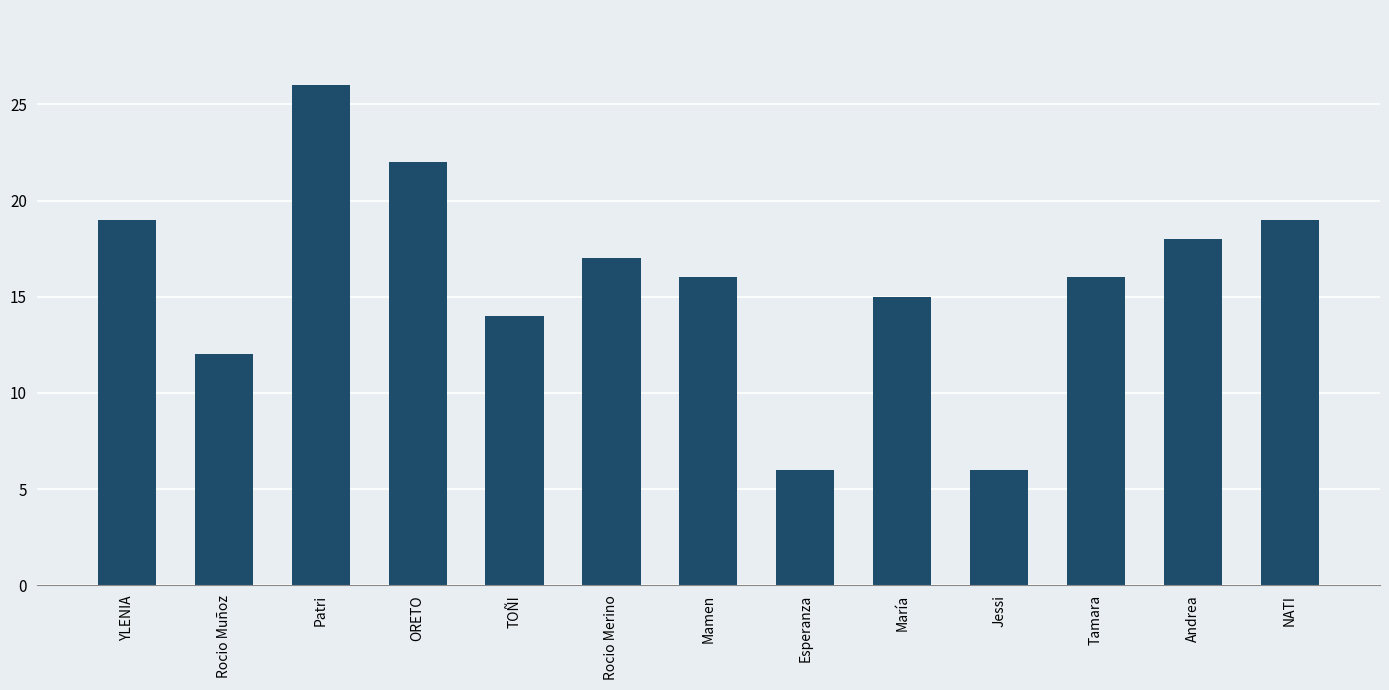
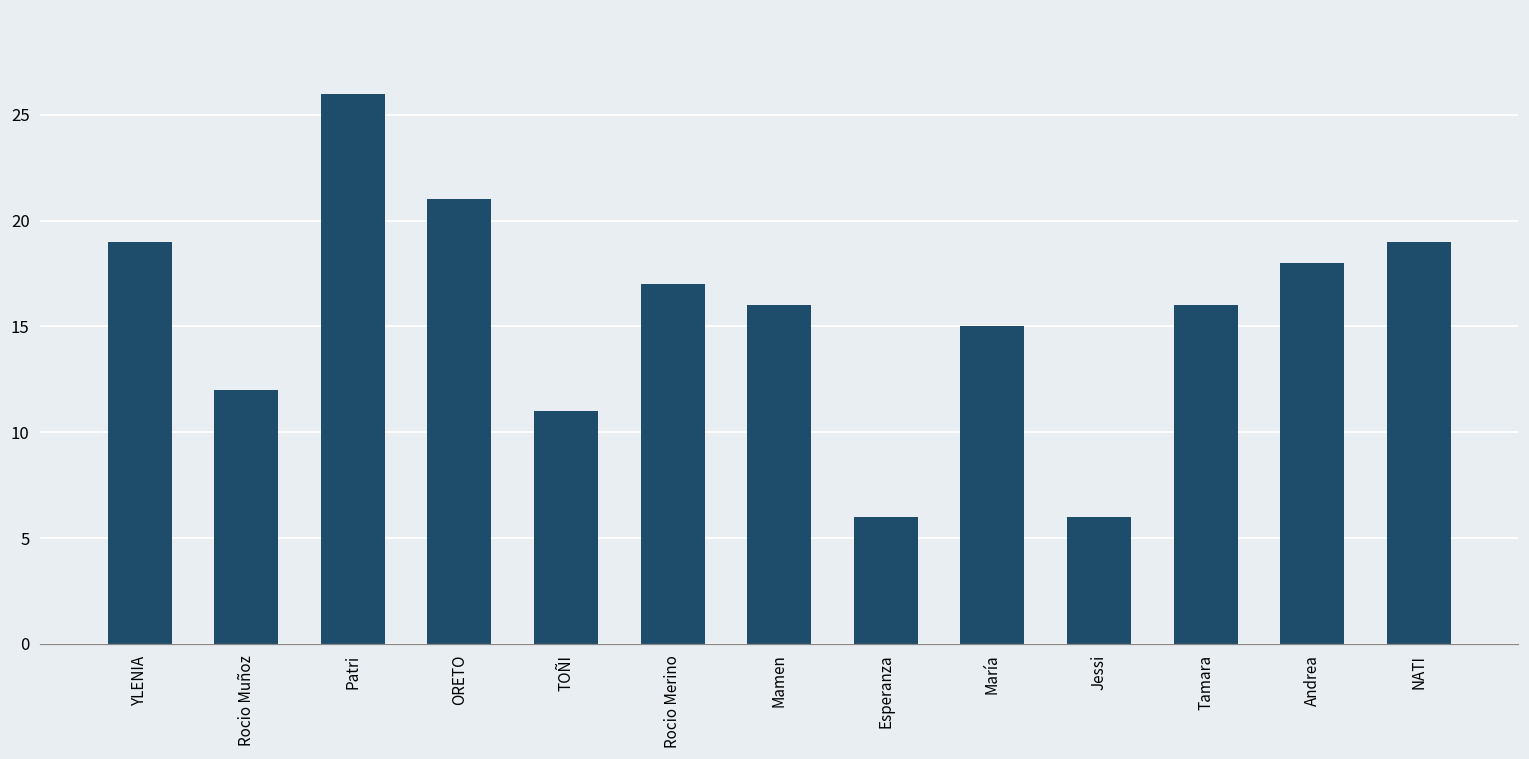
ORETO: 22 -> 21
TOÑI: 14 -> 11
